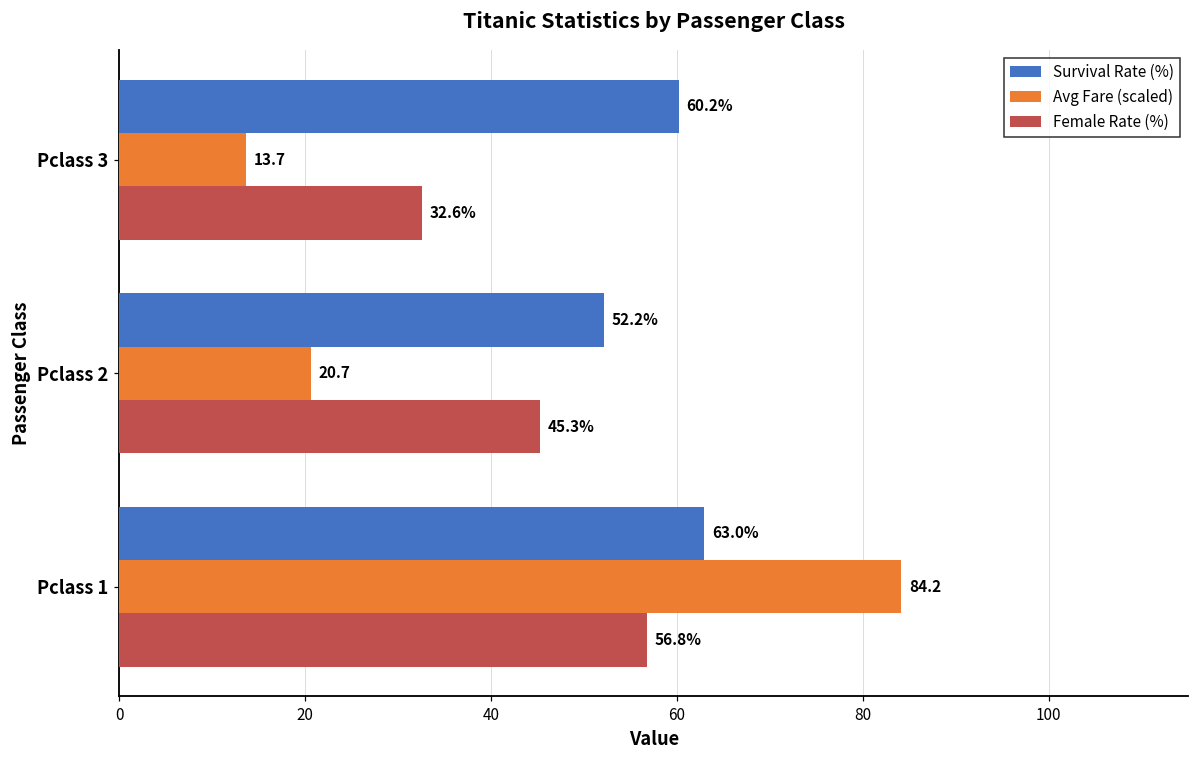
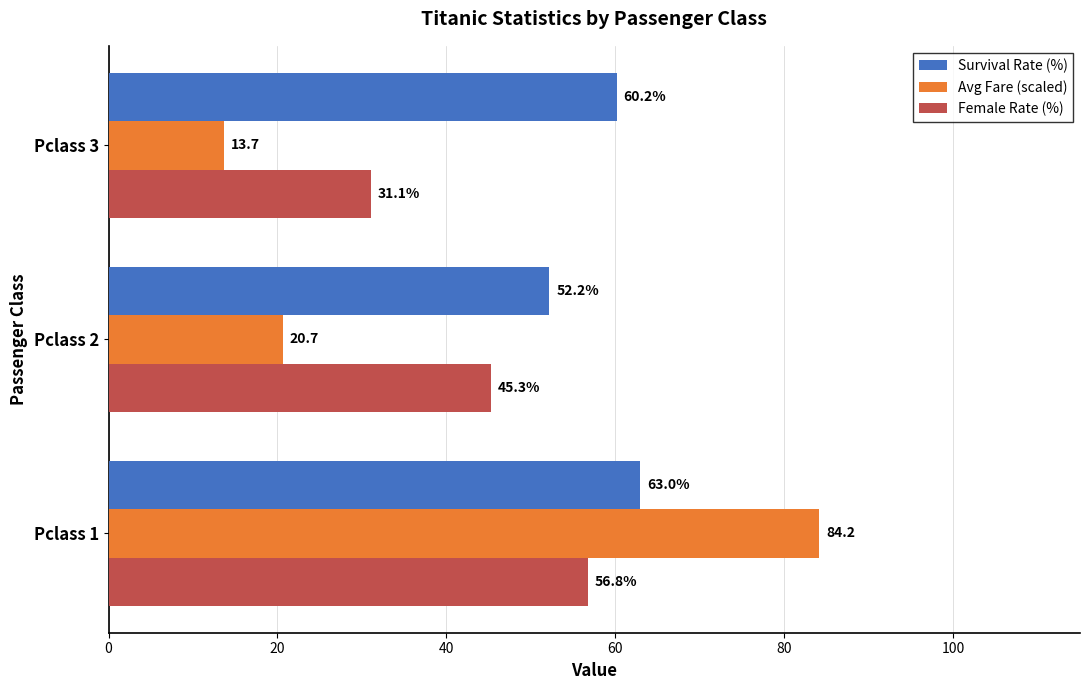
Female Rate (%), Pclass 3: 32.6% -> 31.1%
